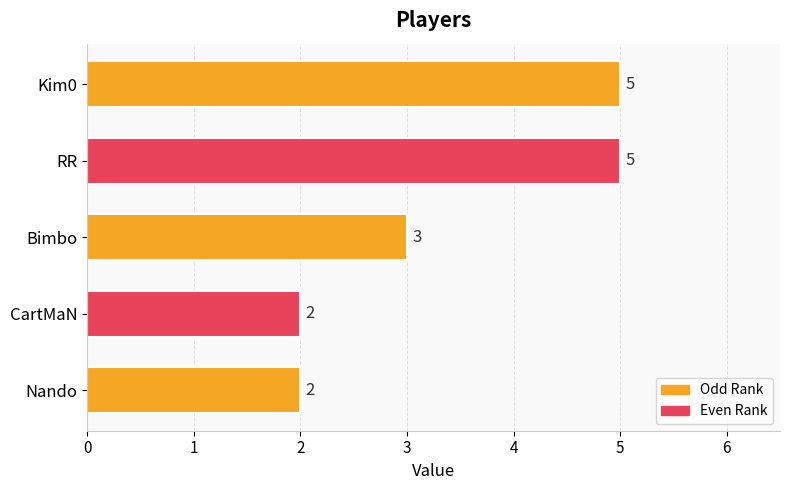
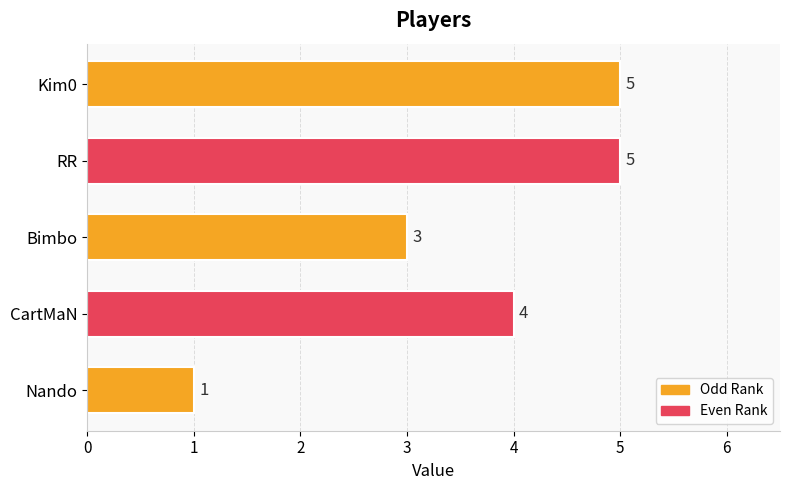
CartMaN: 2 -> 4
Nando: 2 -> 1
